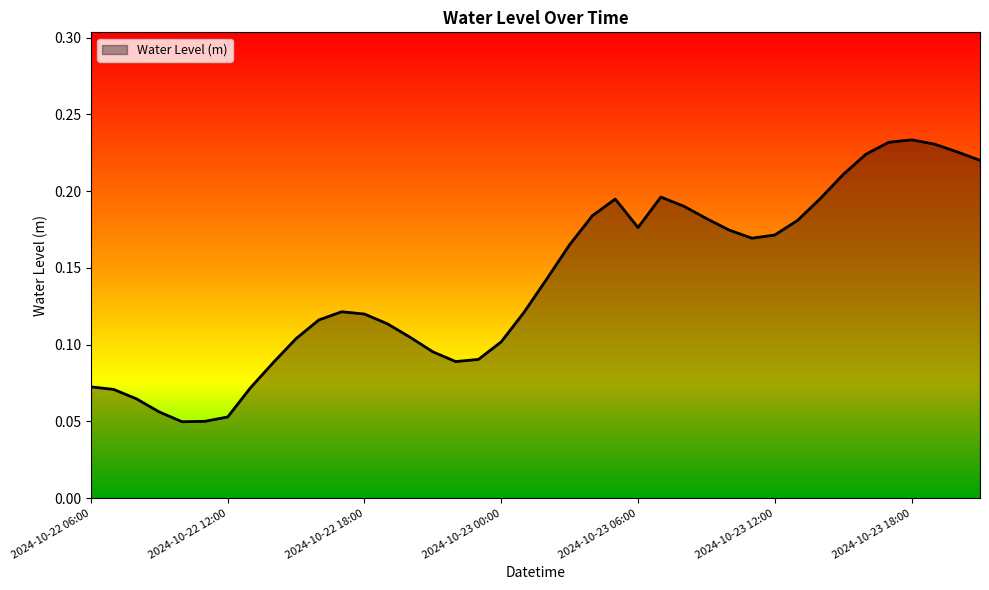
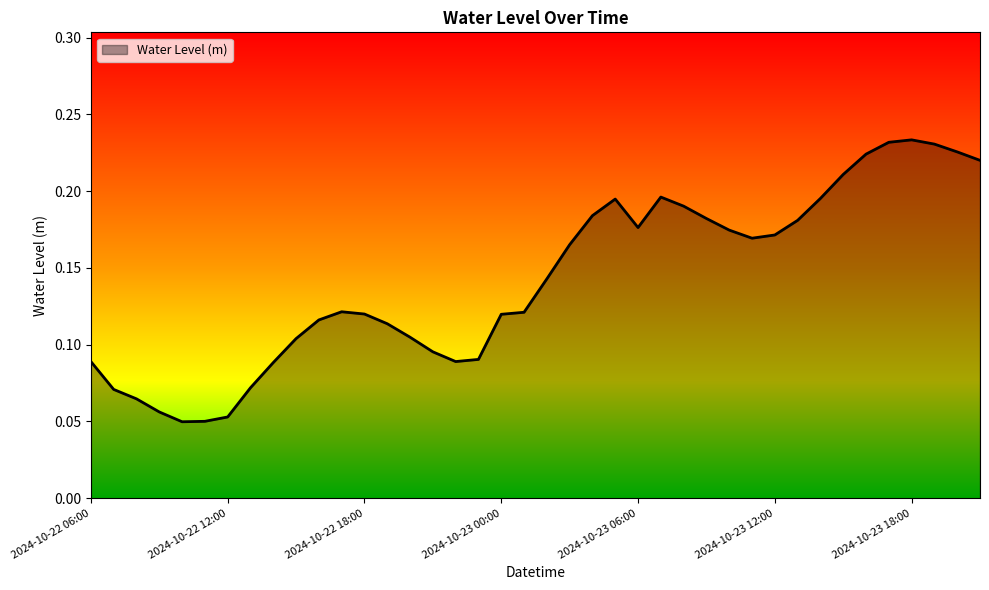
2024-10-22 06:00: 0.073 -> 0.089
2024-10-23 00:00: 0.102 -> 0.120
